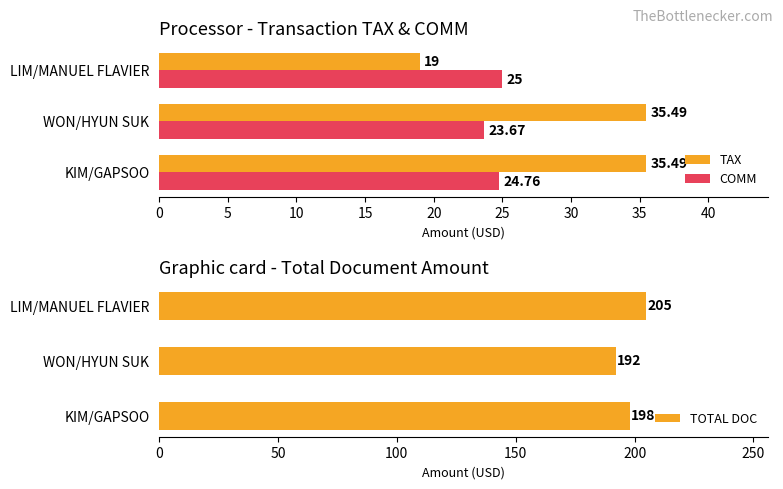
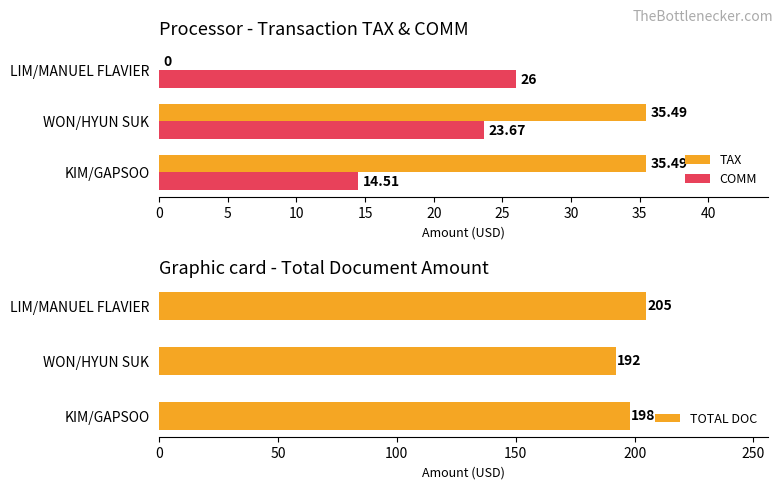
Processor - Transaction TAX & COMM, TAX, LIM/MANUEL FLAVIER: 19 -> 0
Processor - Transaction TAX & COMM, COMM, LIM/MANUEL FLAVIER: 25 -> 26
Processor - Transaction TAX & COMM, COMM, KIM/GAPSOO: 24.76 -> 14.51
